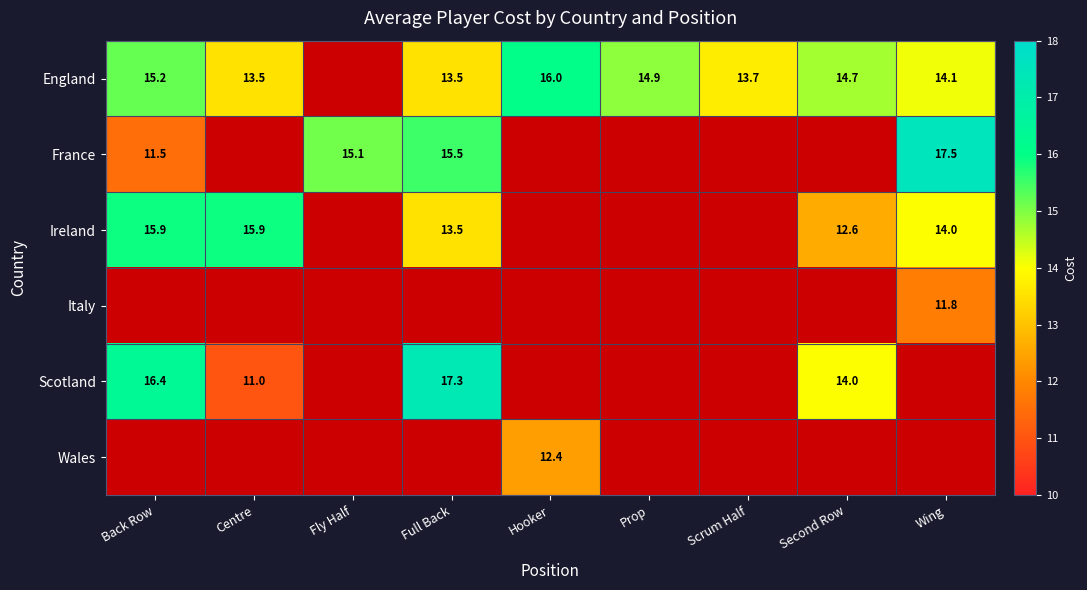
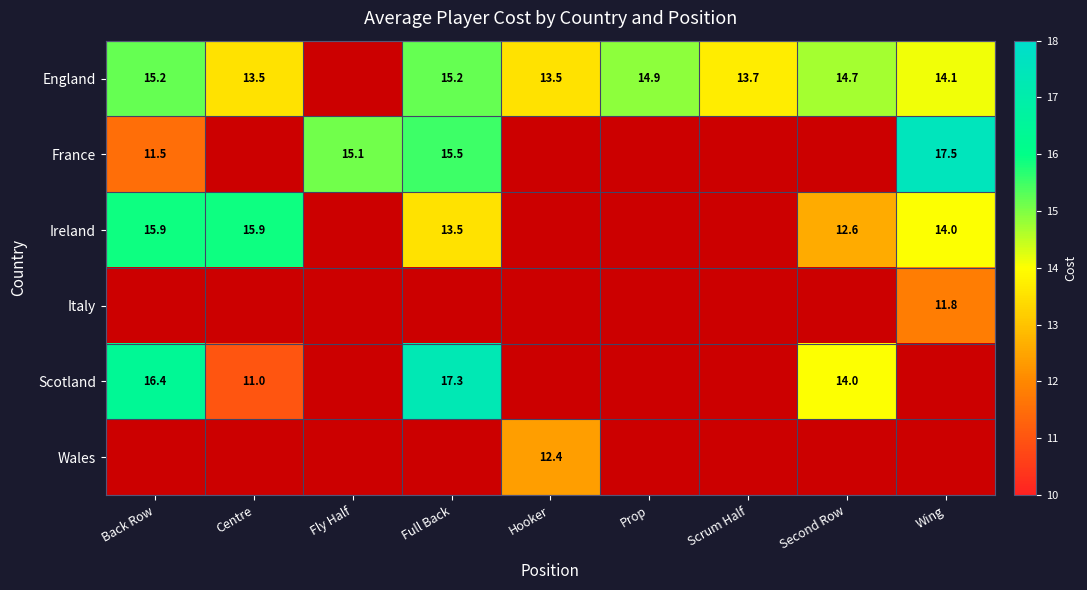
England, Full Back: 13.5 -> 15.2
England, Hooker: 16.0 -> 13.5
